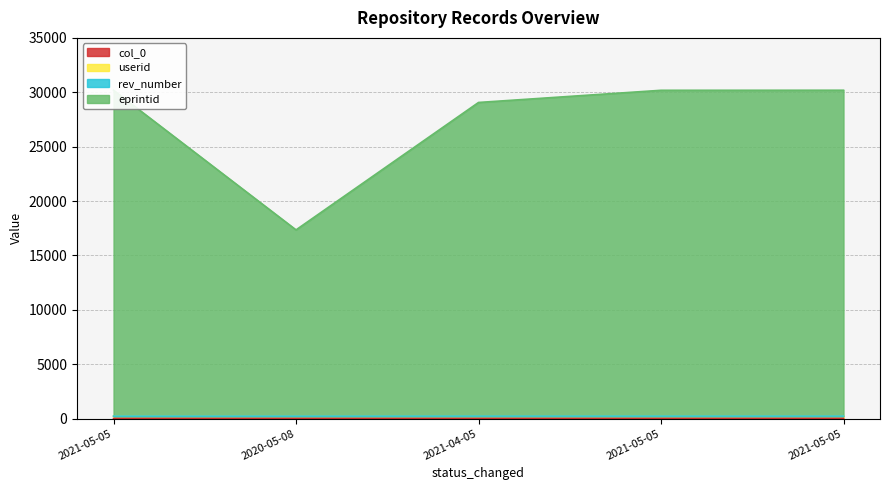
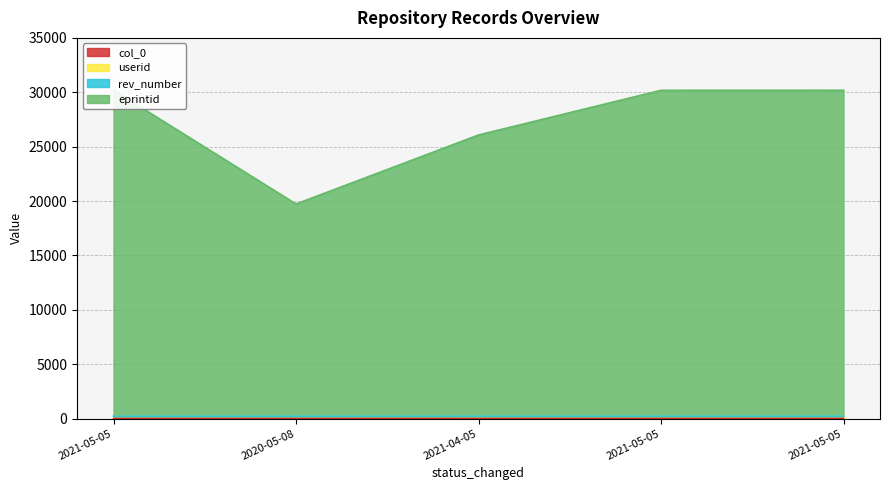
eprintid, 2020-05-08: 17100 -> 19500
eprintid, 2021-04-05: 28800 -> 25800
